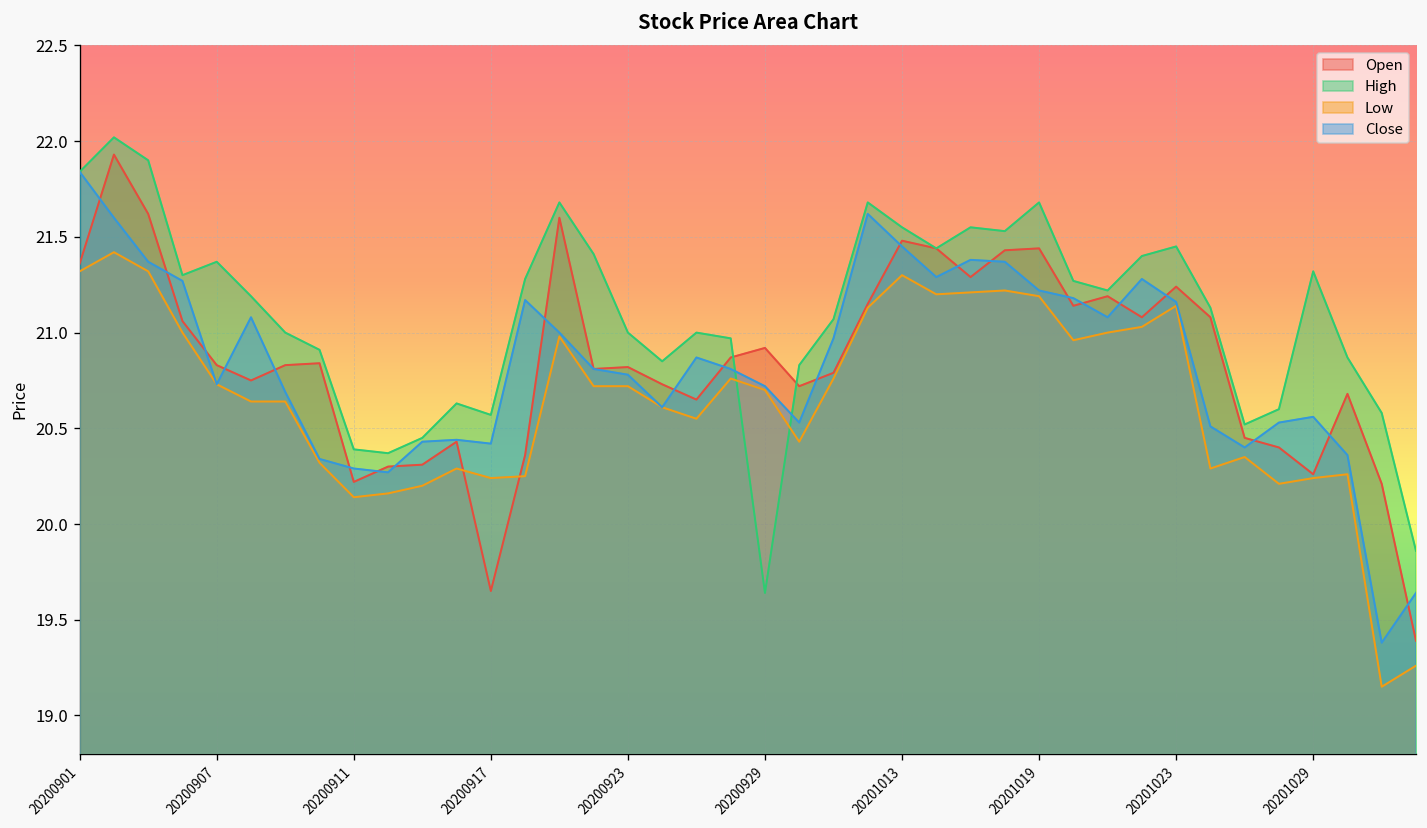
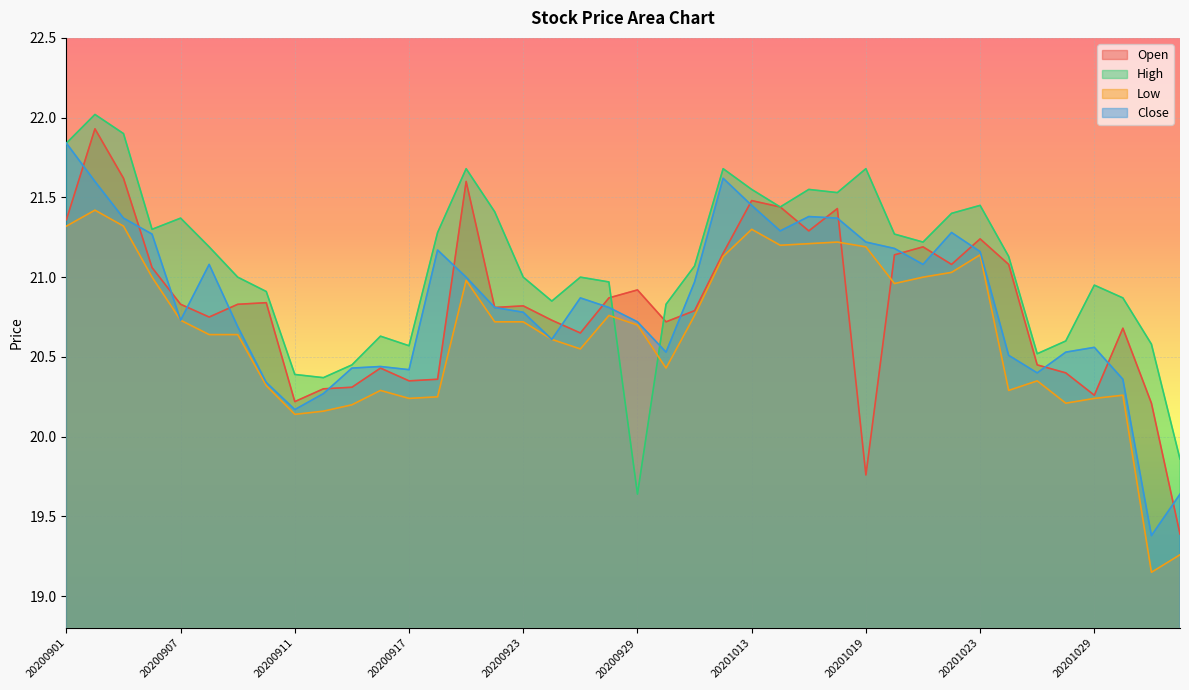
Close, 20200911: 20.29 -> 20.17
Open, 20200917: 19.65 -> 20.35
Open, 20201019: 21.44 -> 19.76
High, 20201029: 21.32 -> 20.95
